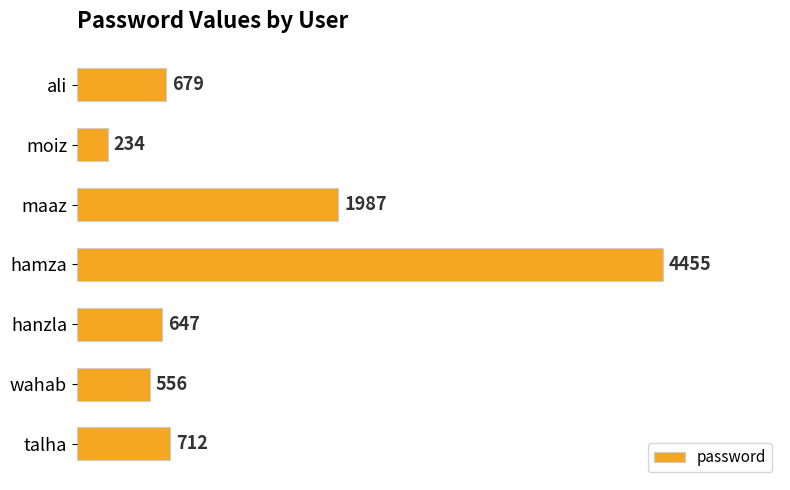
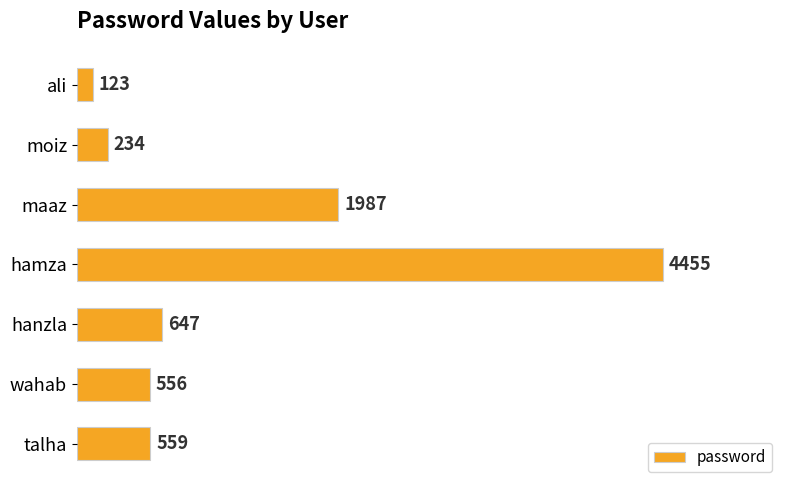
ali: 679 -> 123
talha: 712 -> 559
